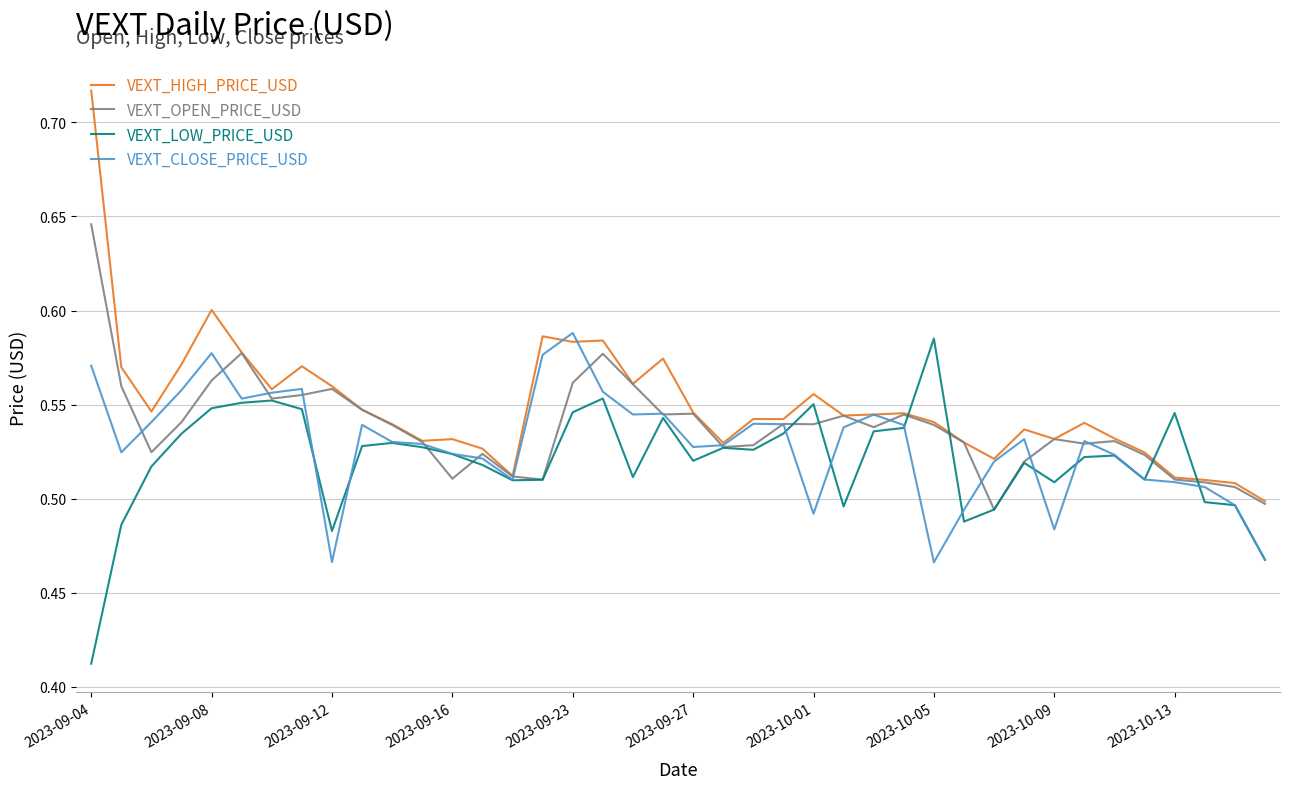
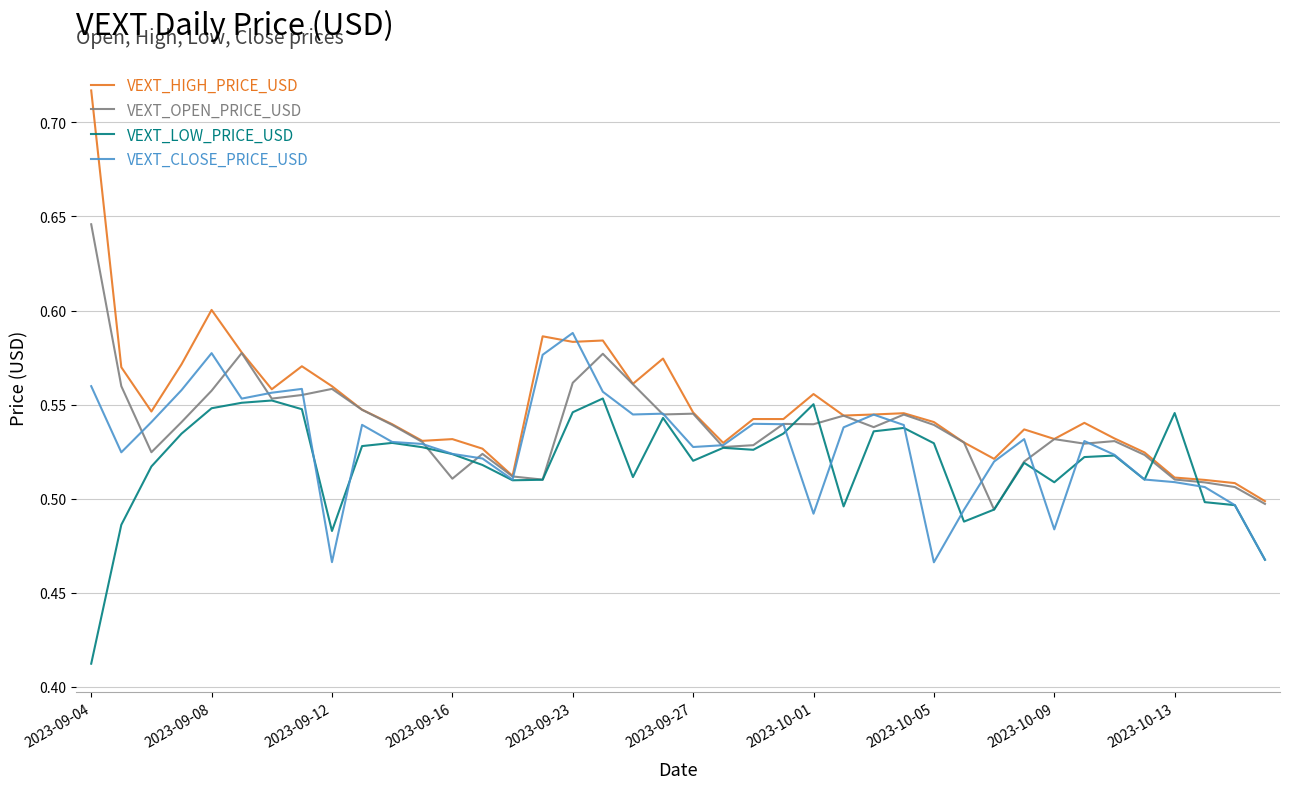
VEXT_CLOSE_PRICE_USD, 2023-09-04: 0.571 -> 0.560
VEXT_OPEN_PRICE_USD, 2023-09-08: 0.563 -> 0.557
VEXT_LOW_PRICE_USD, 2023-10-05: 0.585 -> 0.529
